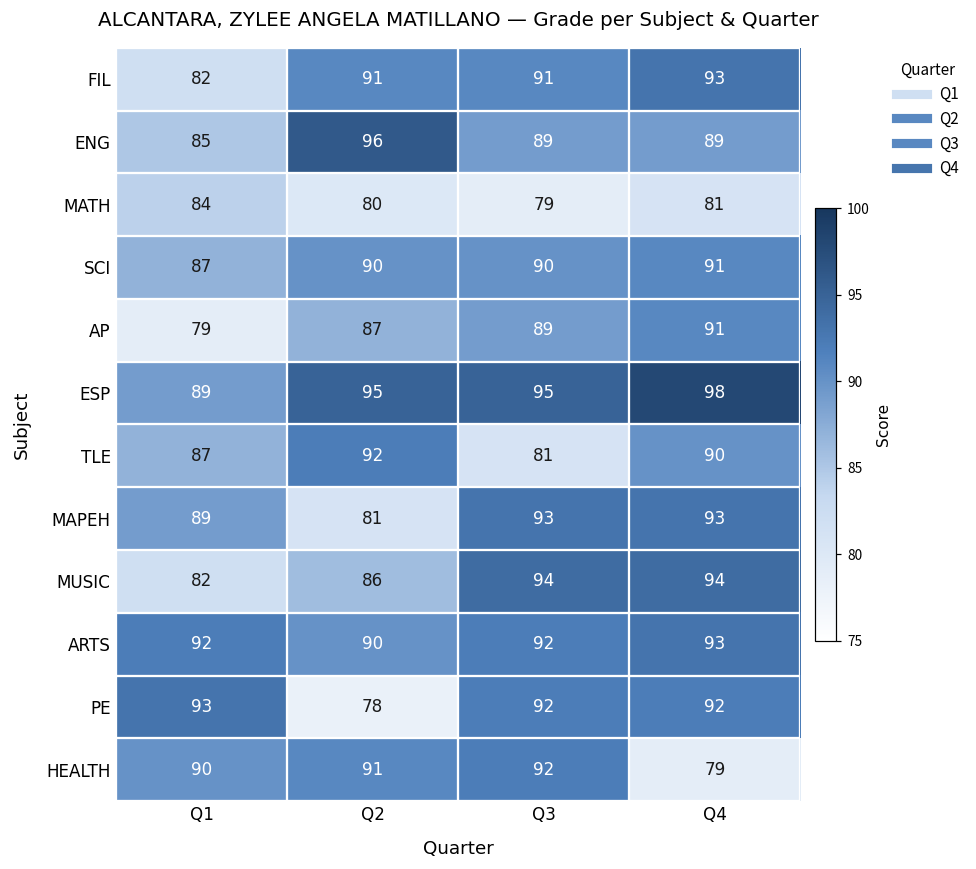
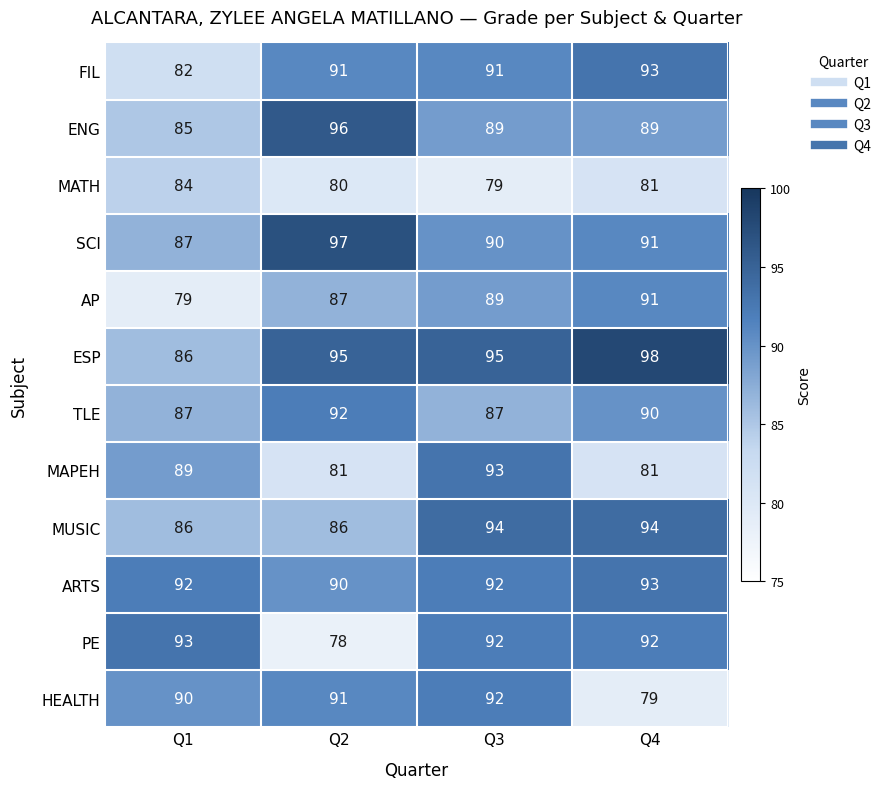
SCI, Q2: 90 -> 97
ESP, Q1: 89 -> 86
TLE, Q3: 81 -> 87
MAPEH, Q4: 93 -> 81
MUSIC, Q1: 82 -> 86
